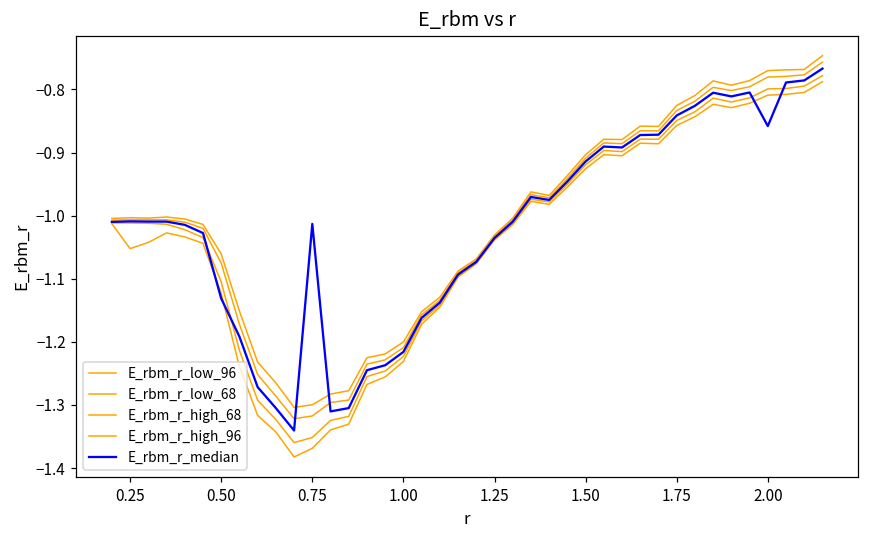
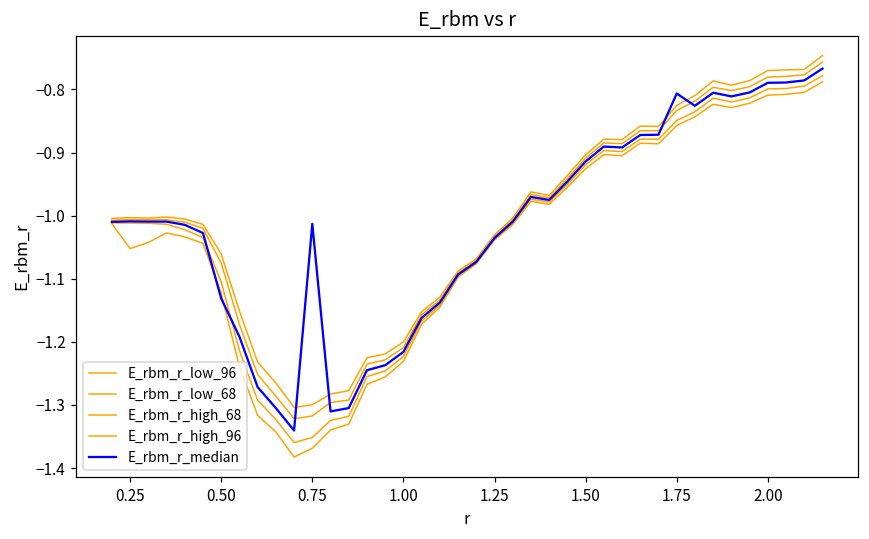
E_rbm_r_median, 1.75: -0.84 -> -0.81
E_rbm_r_median, 2.00: -0.86 -> -0.79
